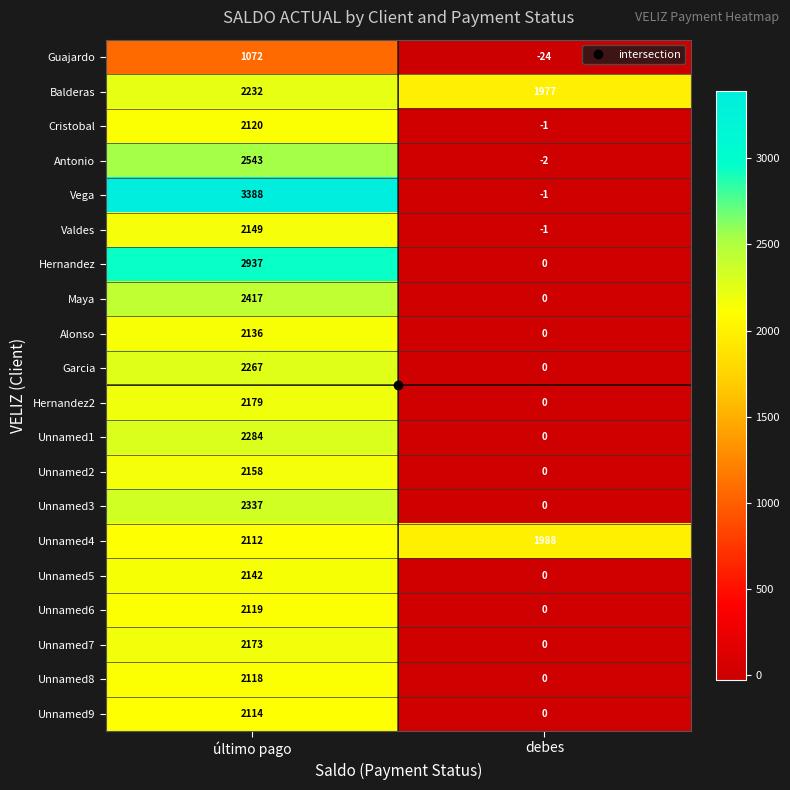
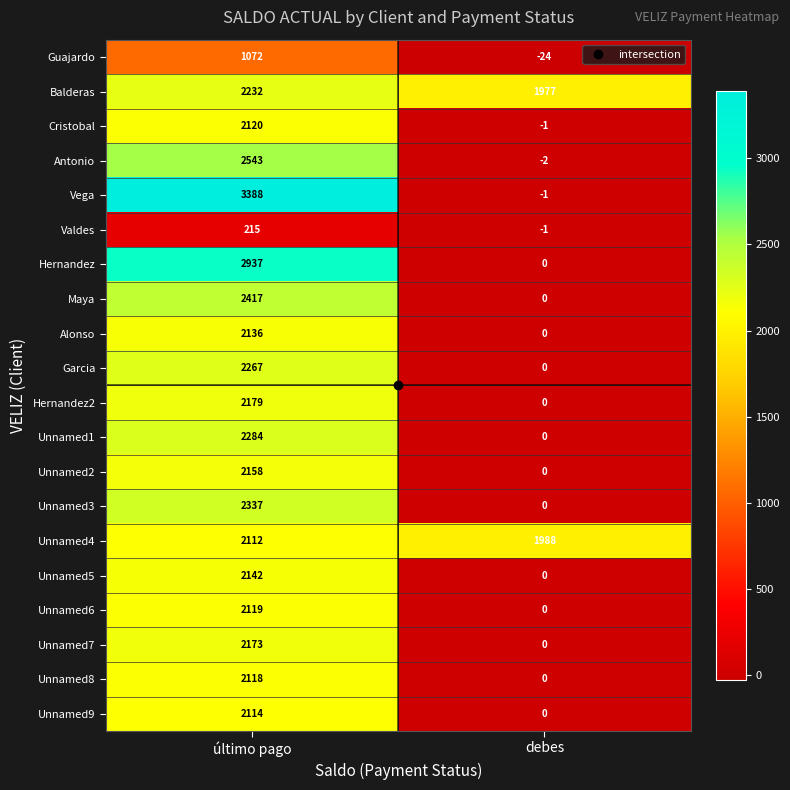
Valdes, último pago: 2149 -> 215
